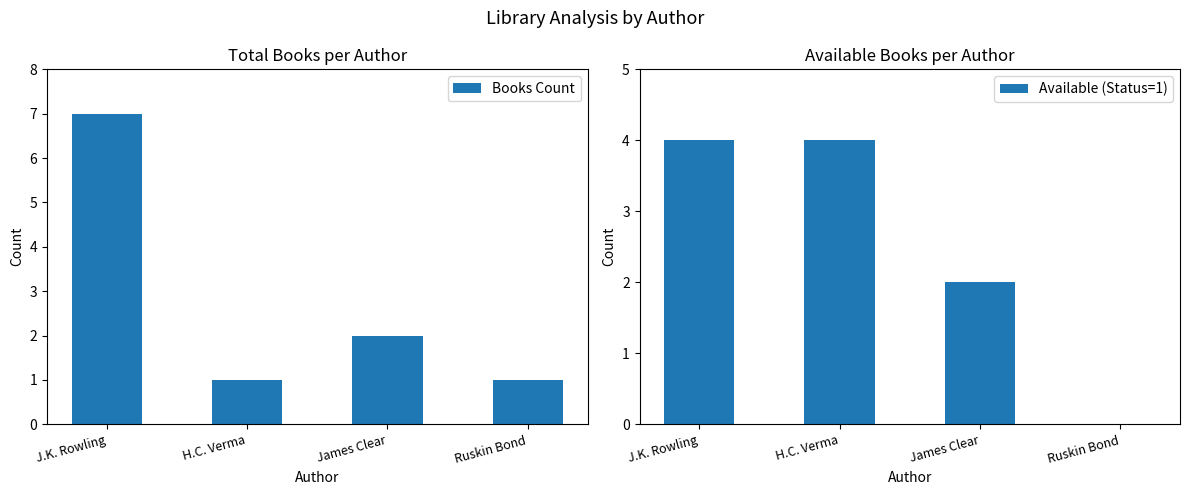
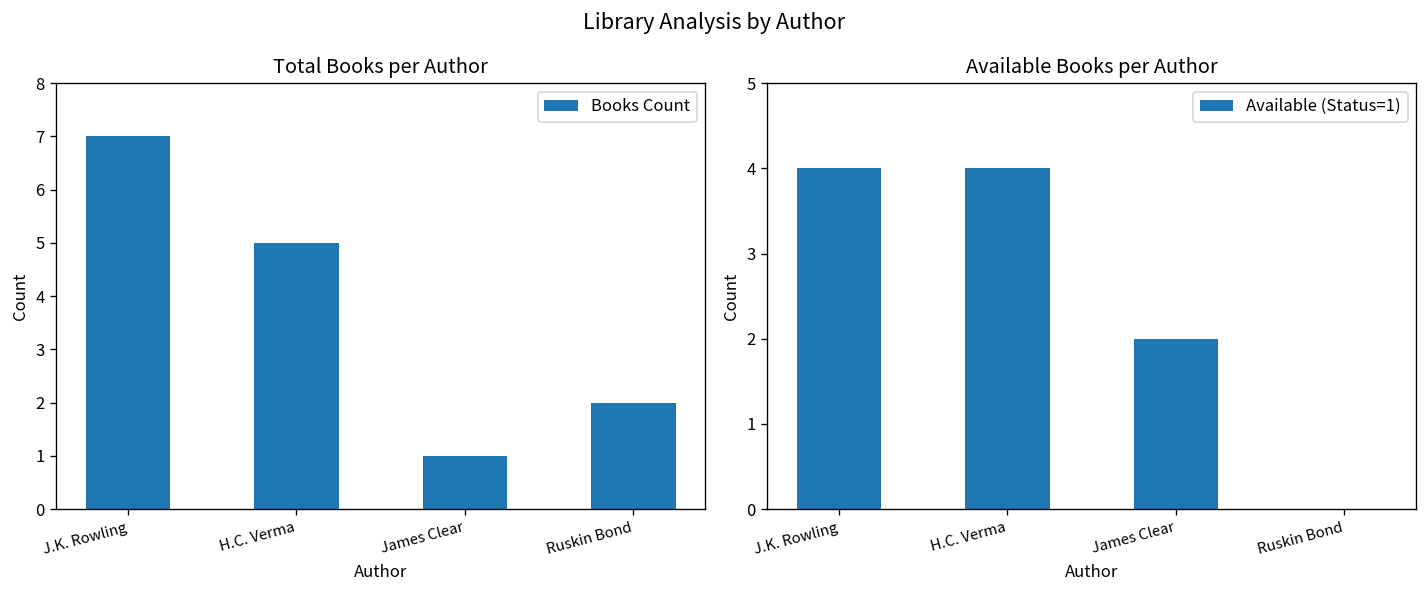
Total Books per Author, H.C. Verma: 1 -> 5
Total Books per Author, James Clear: 2 -> 1
Total Books per Author, Ruskin Bond: 1 -> 2
